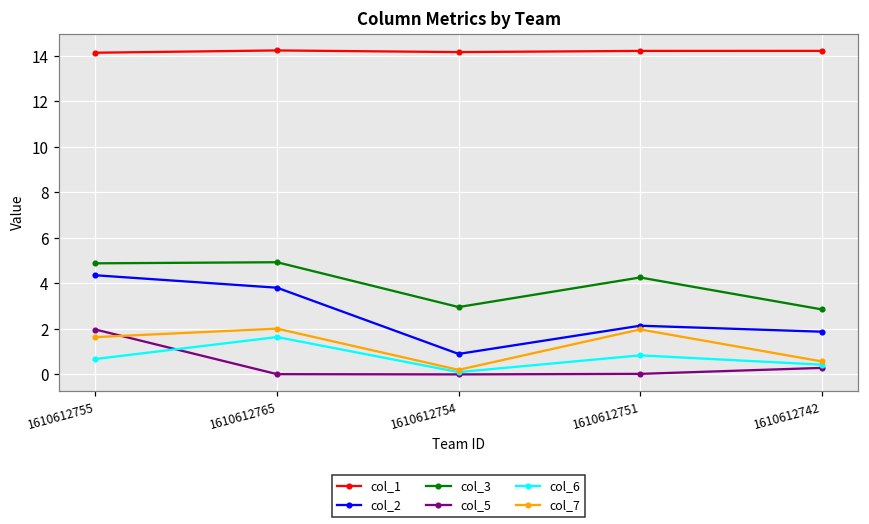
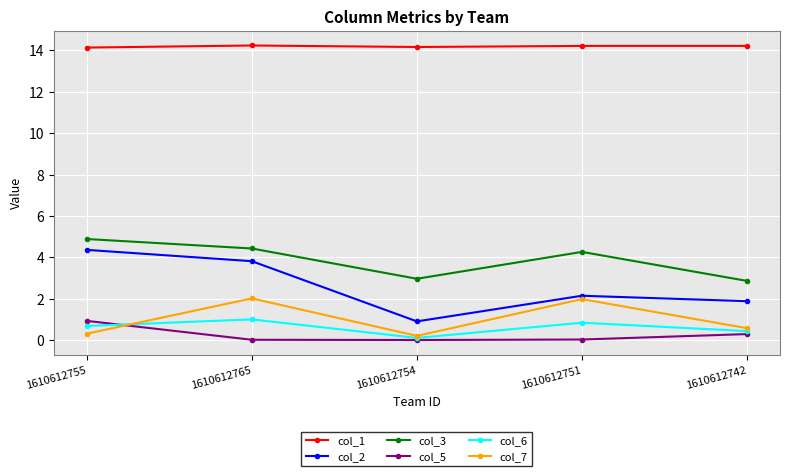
col_5, 1610612755: 2.0 -> 0.9
col_7, 1610612755: 1.6 -> 0.3
col_3, 1610612765: 4.9 -> 4.4
col_6, 1610612765: 1.6 -> 1.0
